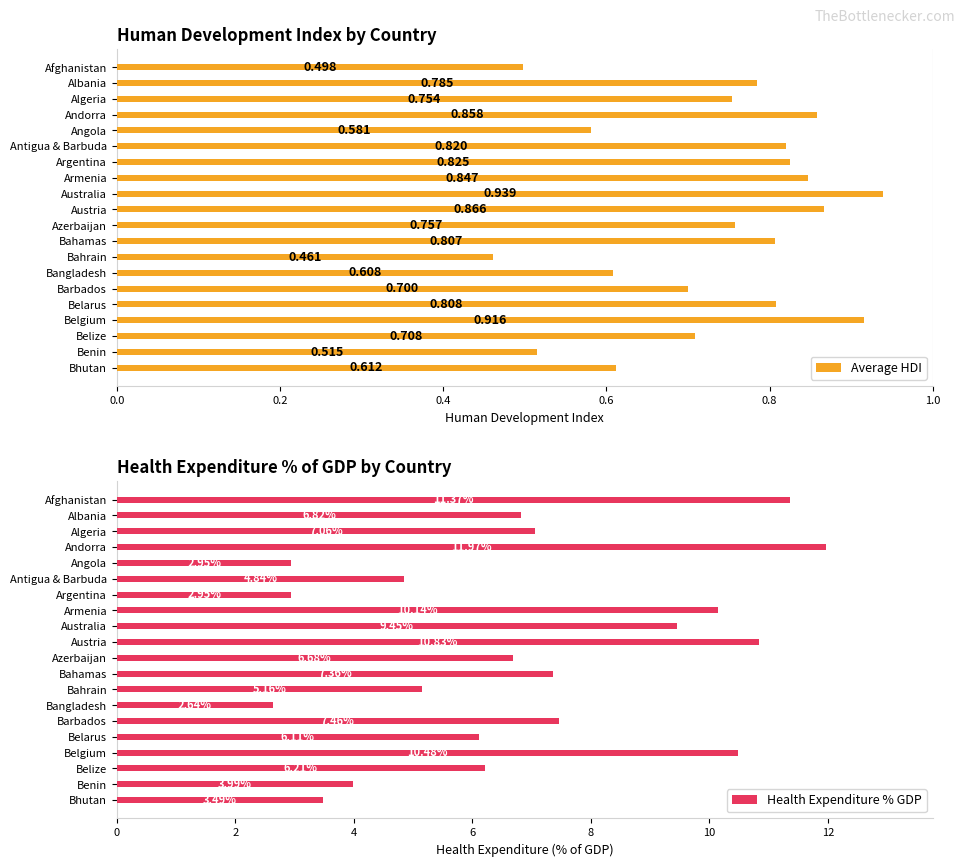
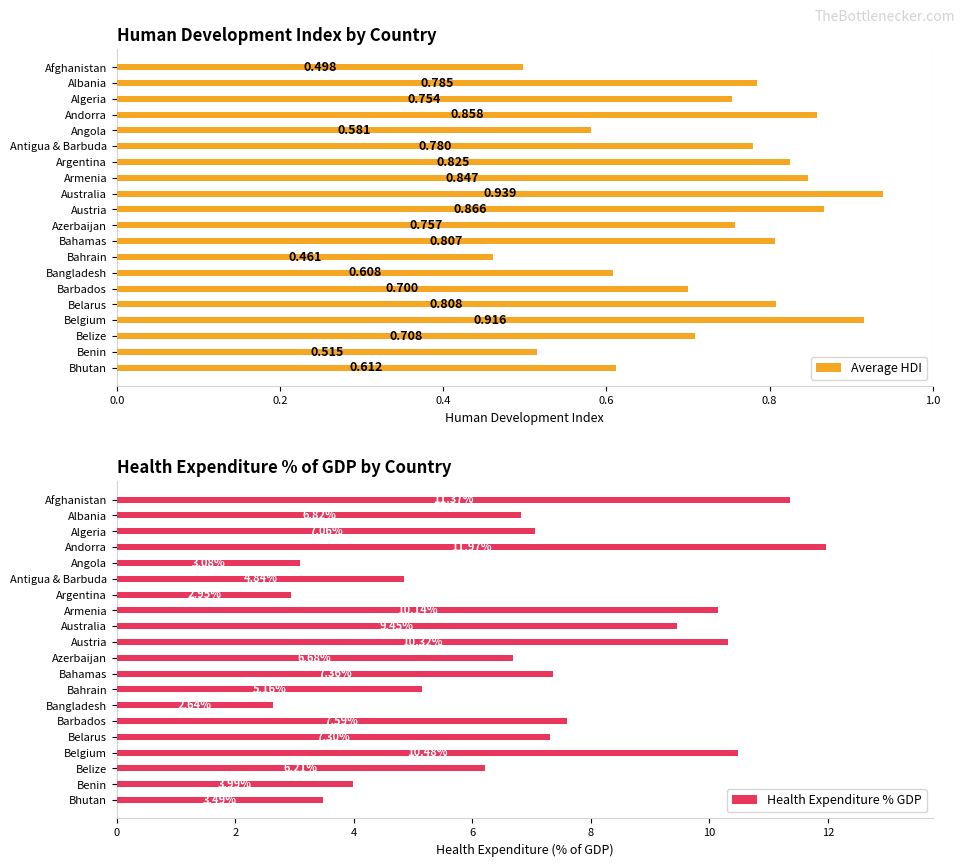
Human Development Index by Country, Antigua & Barbuda: 0.820 -> 0.780
Health Expenditure % of GDP by Country, Angola: 2.9 -> 3.1
Health Expenditure % of GDP by Country, Austria: 10.8 -> 10.3
Health Expenditure % of GDP by Country, Barbados: 7.5 -> 7.6
Health Expenditure % of GDP by Country, Belarus: 6.1 -> 7.3
